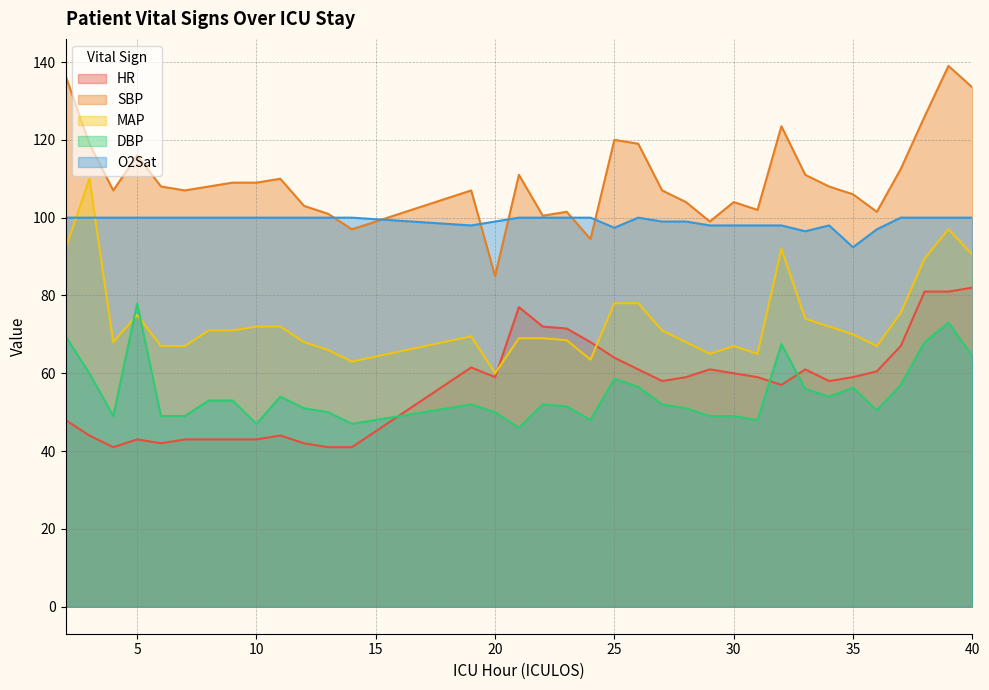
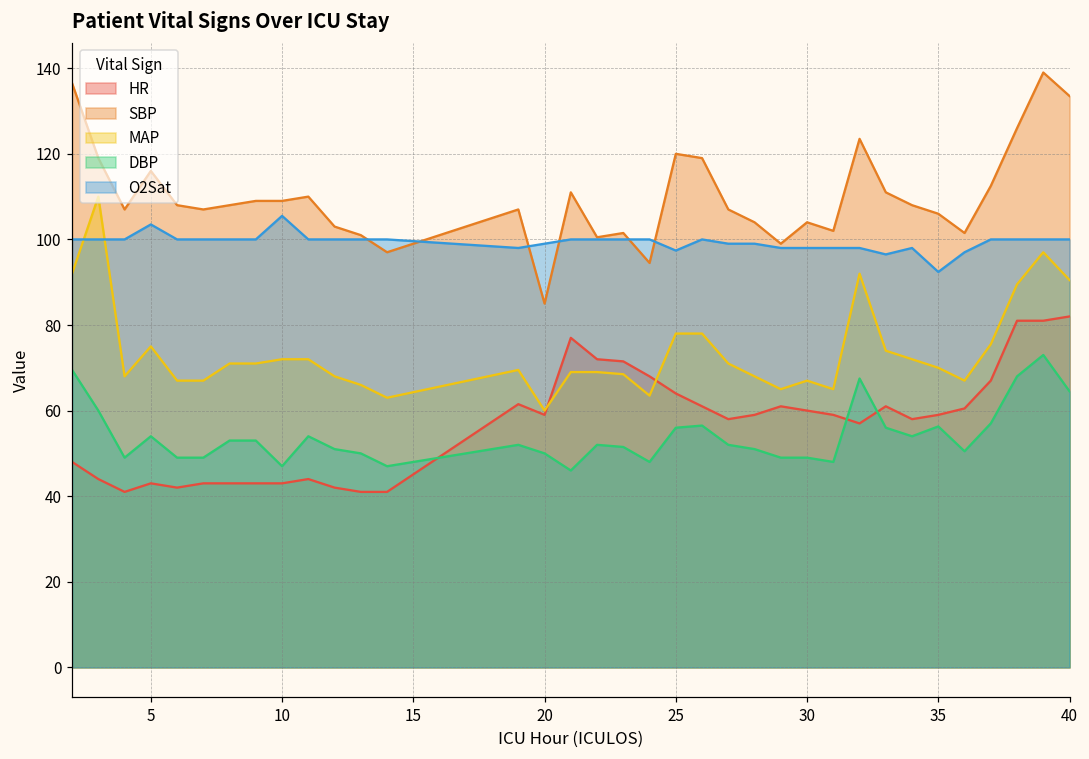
DBP, 5: 78 -> 54
O2Sat, 5: 100 -> 104
O2Sat, 10: 100 -> 106
DBP, 25: 59 -> 56
